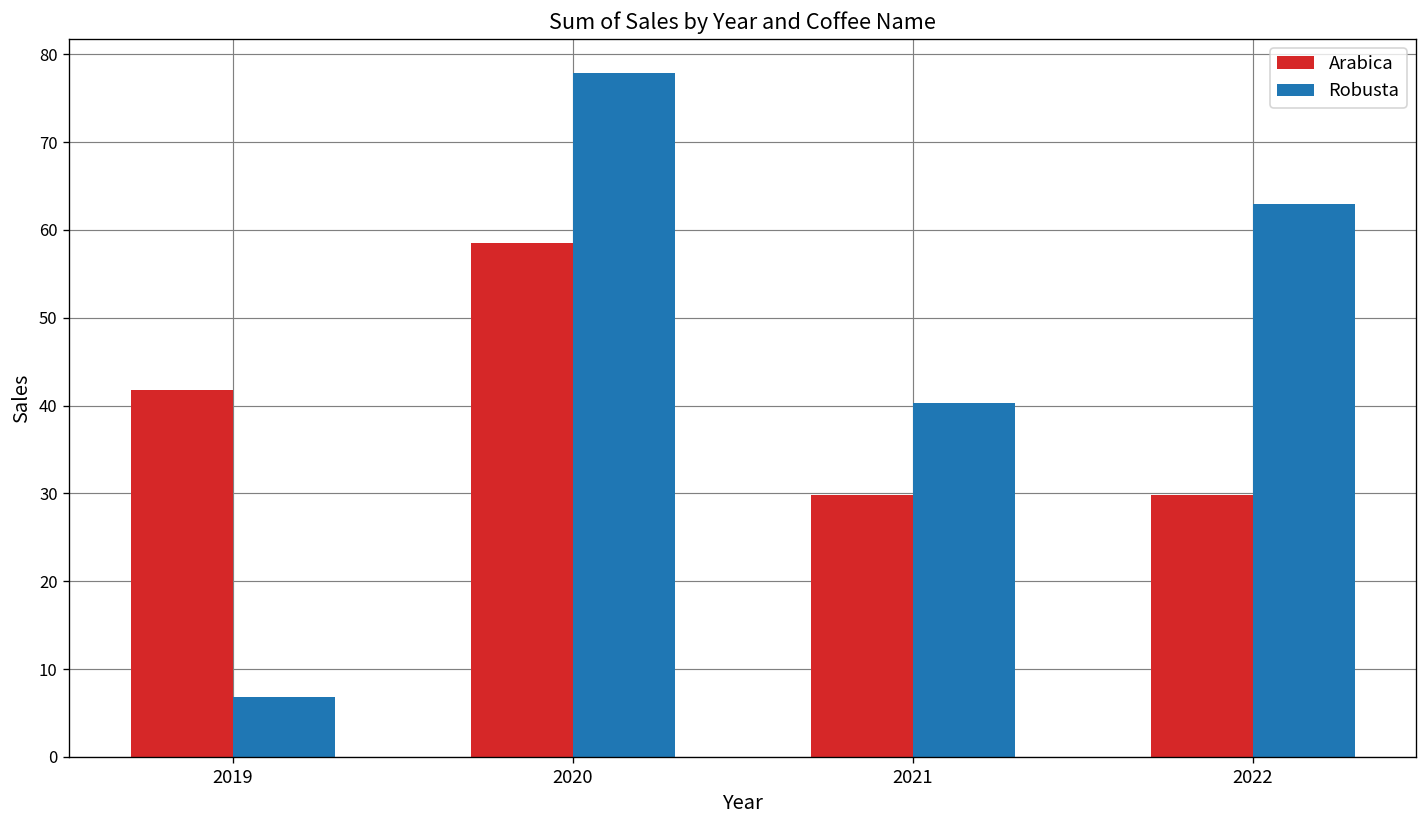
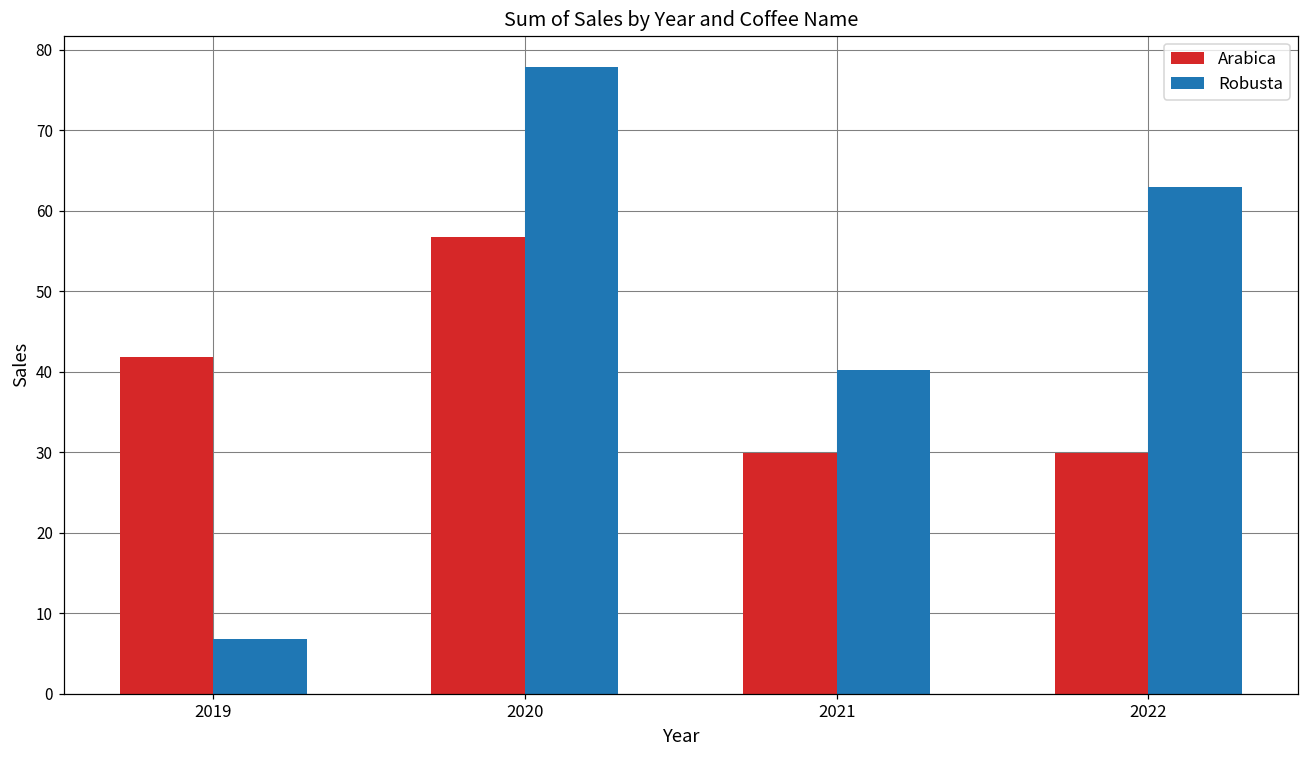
Arabica, 2020: 59 -> 57
